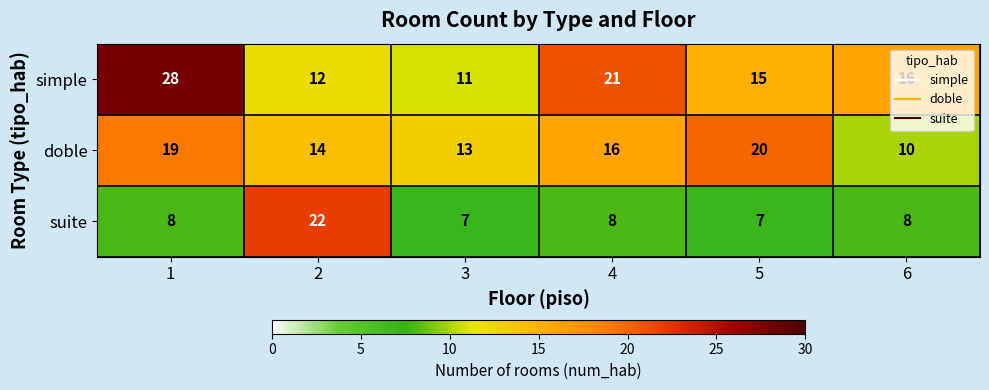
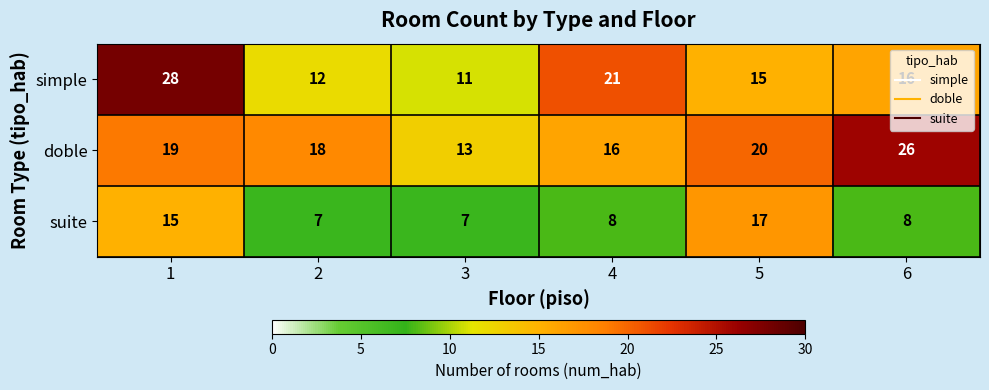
doble, 2: 14 -> 18
doble, 6: 10 -> 26
suite, 1: 8 -> 15
suite, 2: 22 -> 7
suite, 5: 7 -> 17
